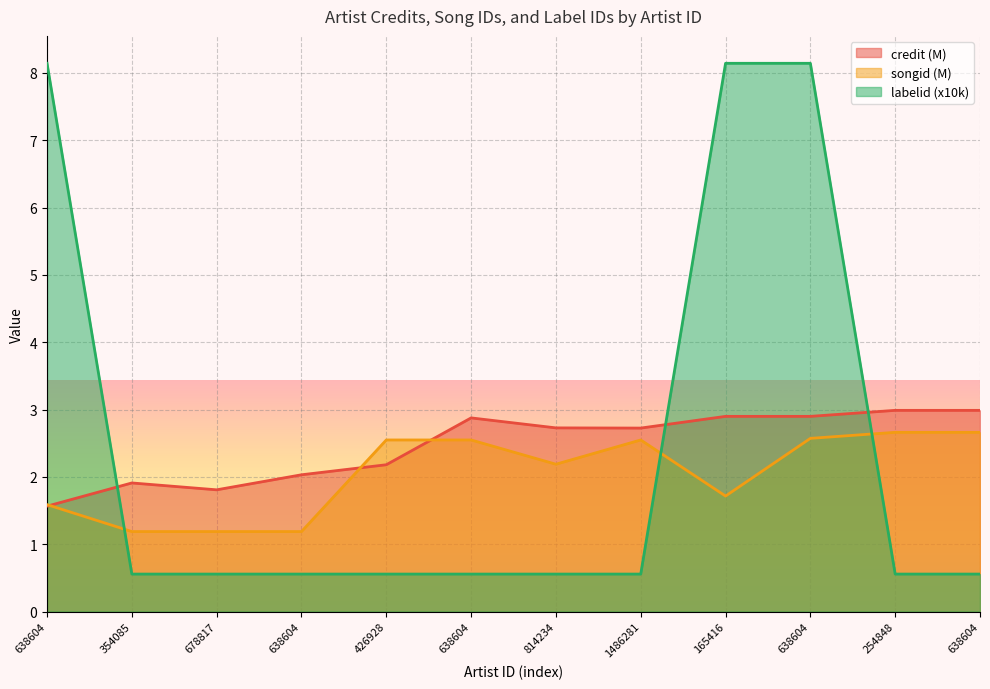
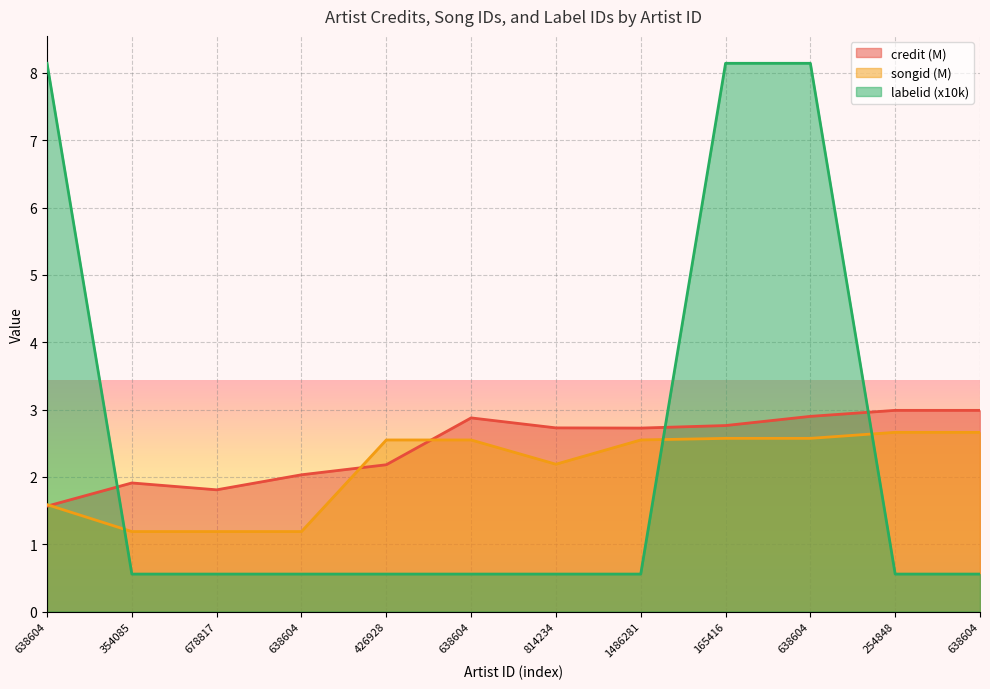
credit (M), 165416: 2.9 -> 2.8
songid (M), 165416: 1.7 -> 2.6
